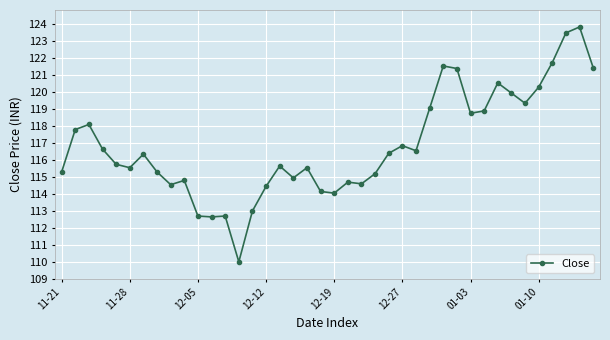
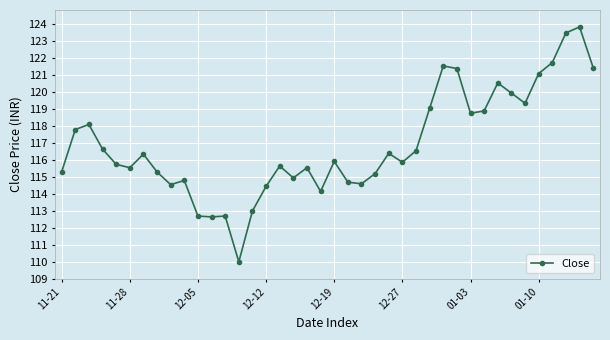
12-19: 114.1 -> 115.9
12-27: 116.9 -> 115.9
01-10: 120.3 -> 121.1
